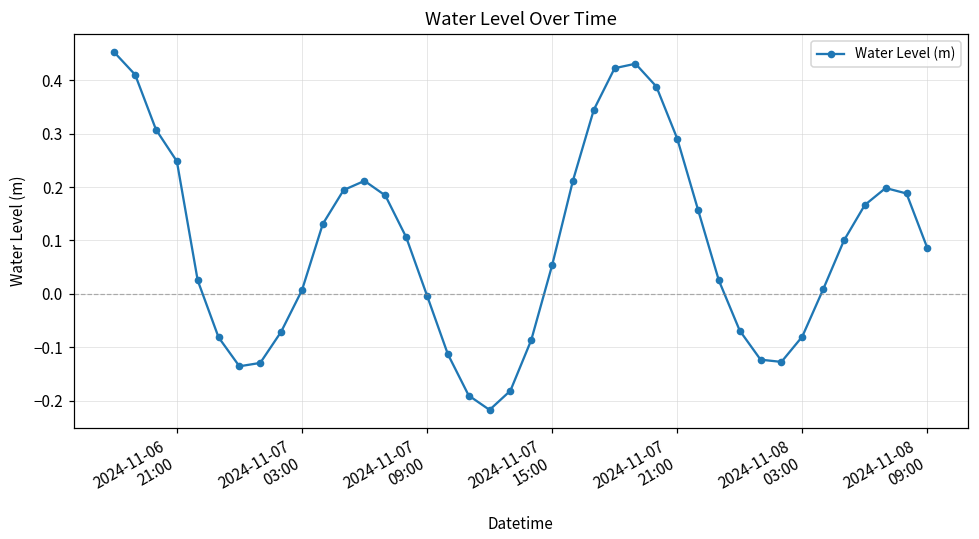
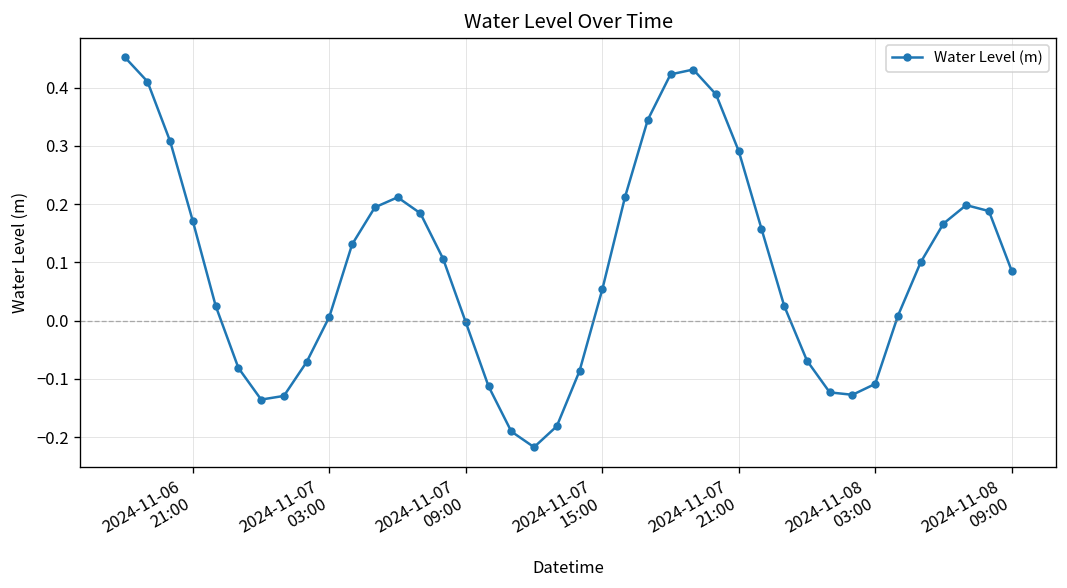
2024-11-06 21:00: 0.25 -> 0.17
2024-11-08 03:00: -0.08 -> -0.11
